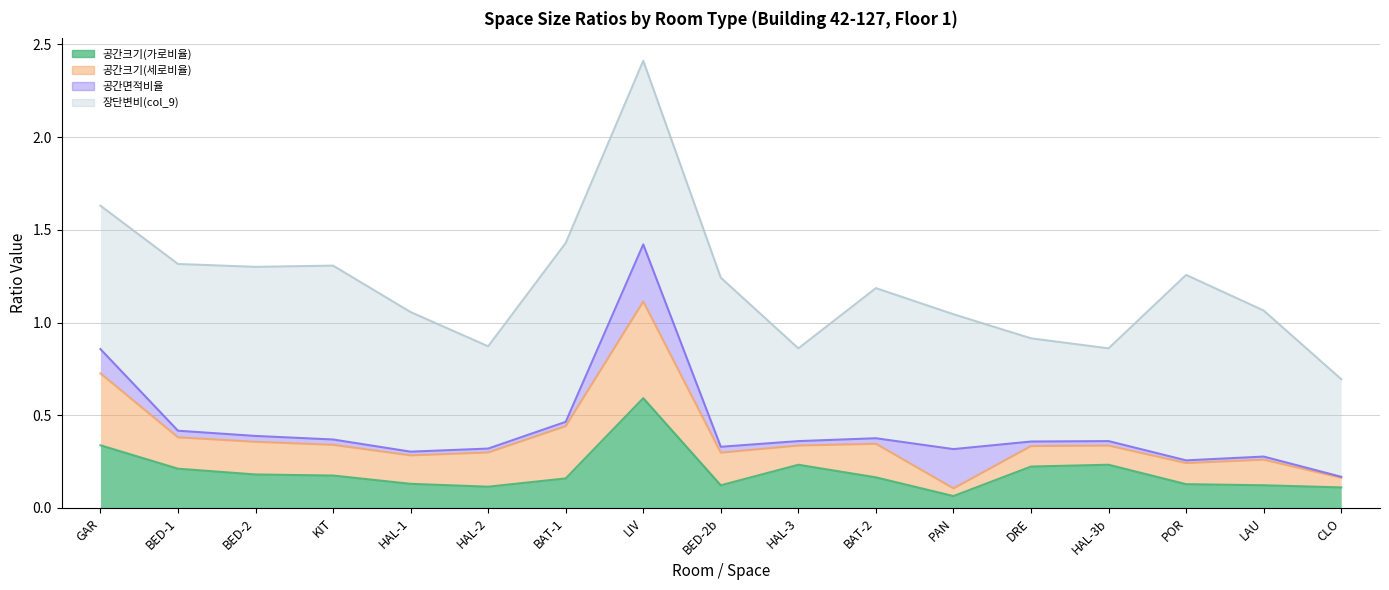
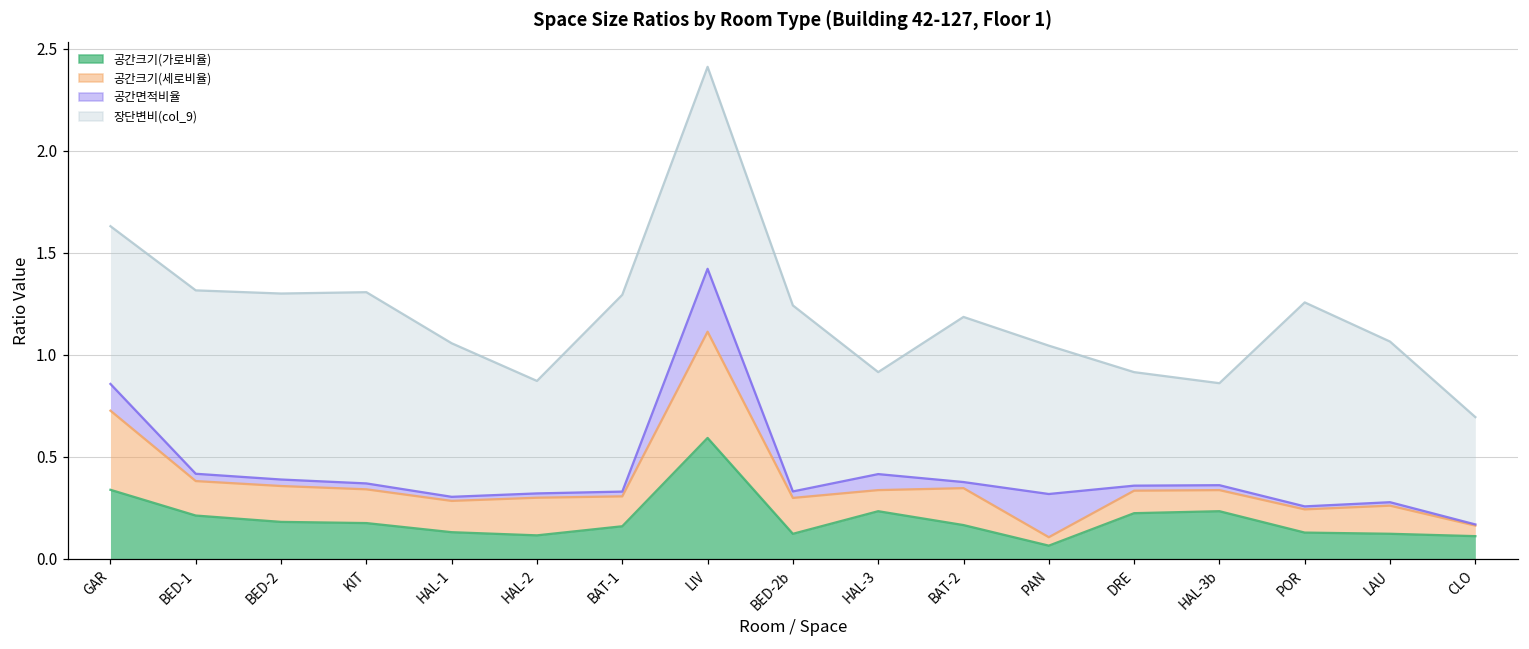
공간크기(세로비율), BAT-1: 0.28 -> 0.15
공간면적비율, HAL-3: 0.02 -> 0.08
